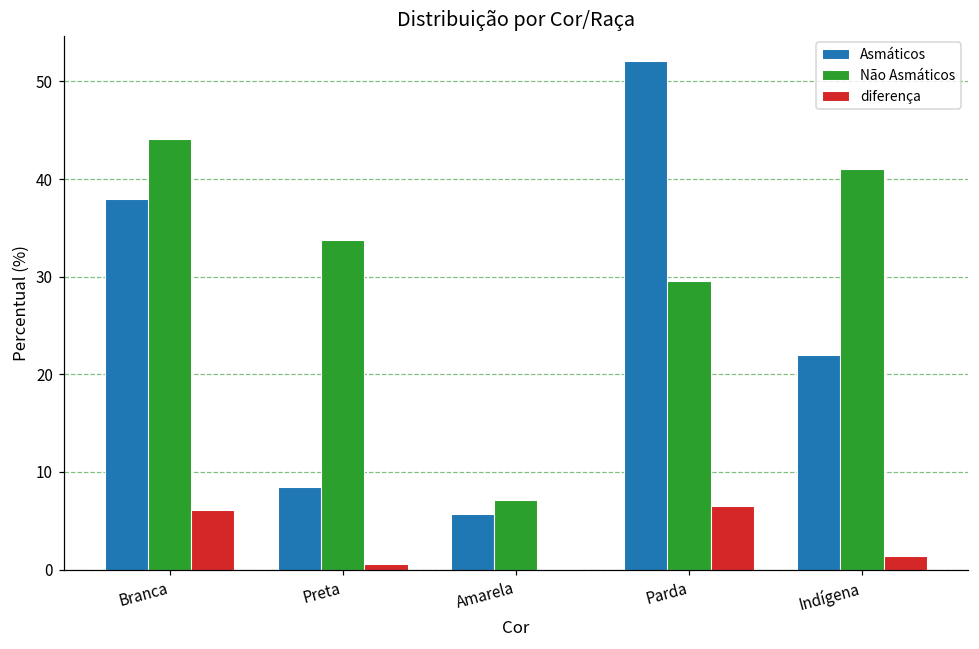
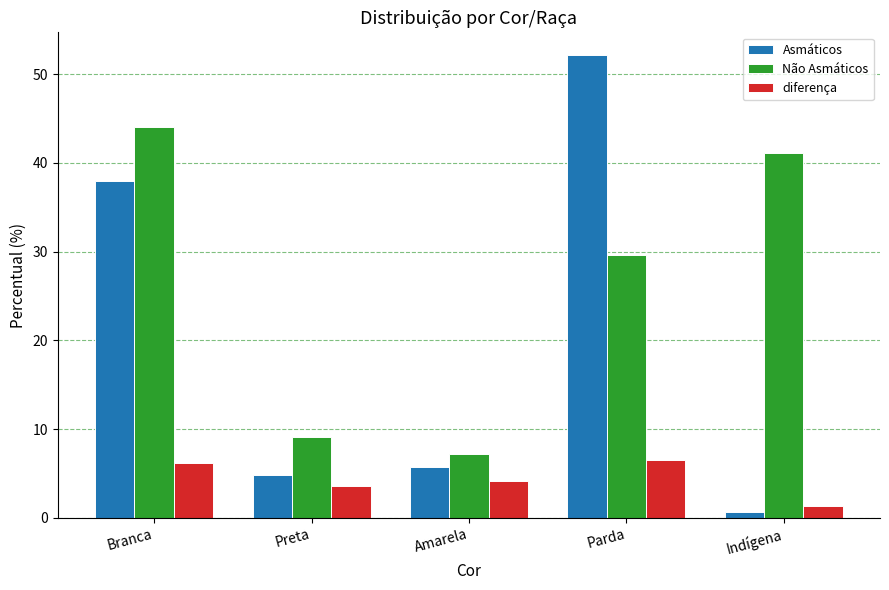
Asmáticos, Preta: 8 -> 5
Não Asmáticos, Preta: 34 -> 9
diferença, Preta: 1 -> 4
diferença, Amarela: 0 -> 4
Asmáticos, Indígena: 22 -> 1
